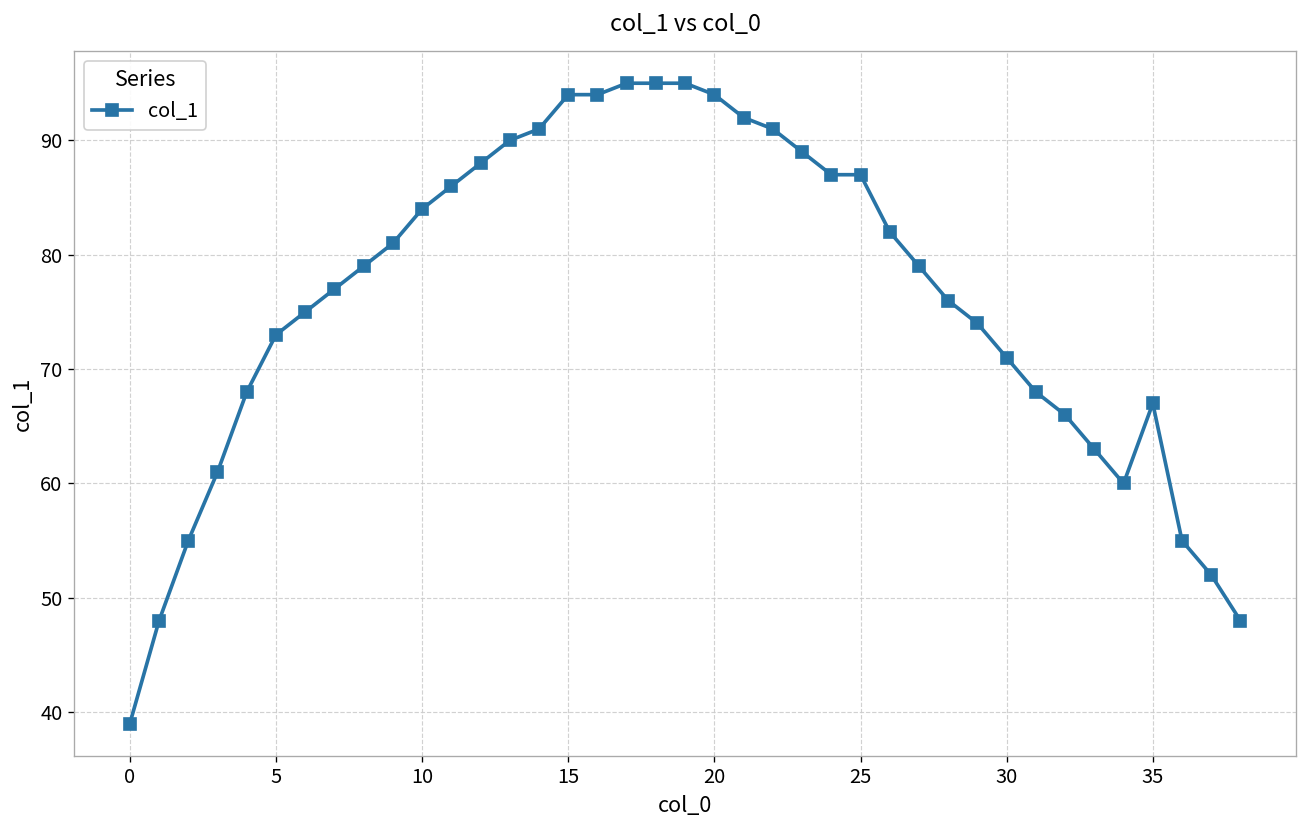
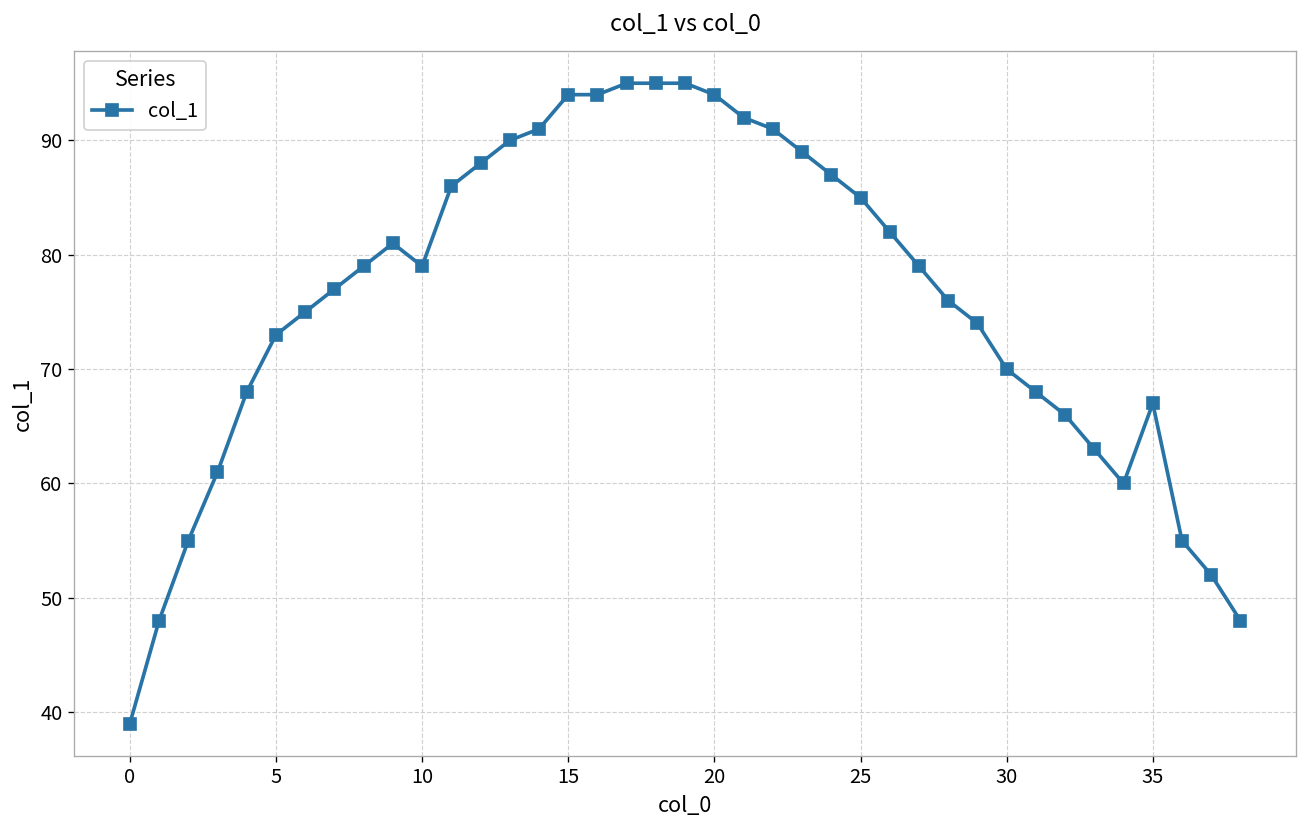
10: 84 -> 79
25: 87 -> 85
30: 71 -> 70
